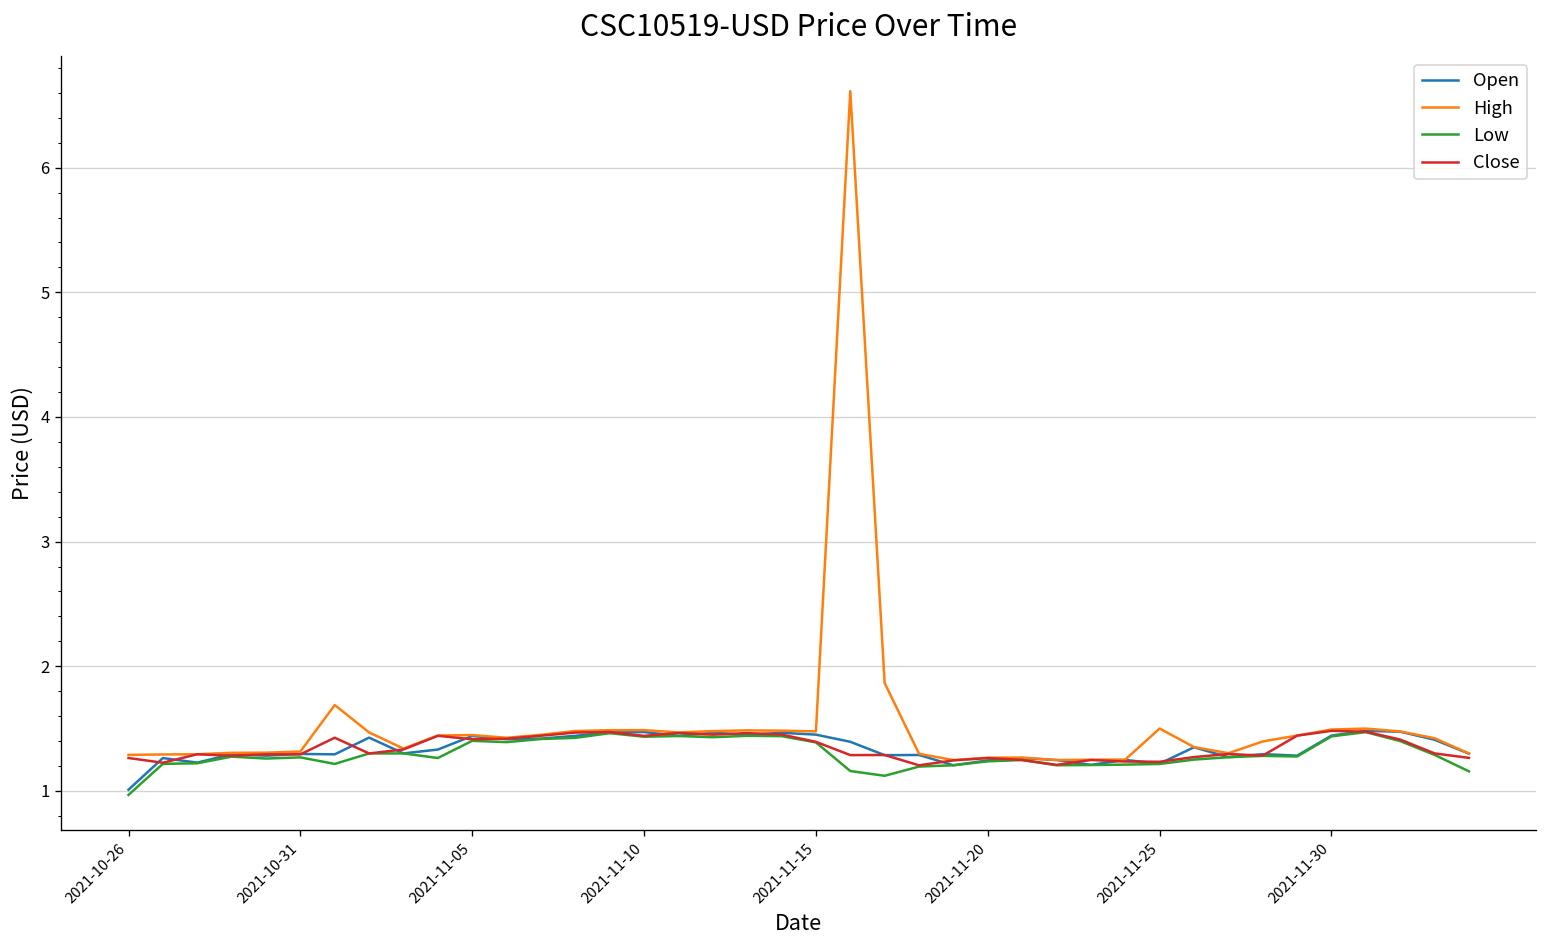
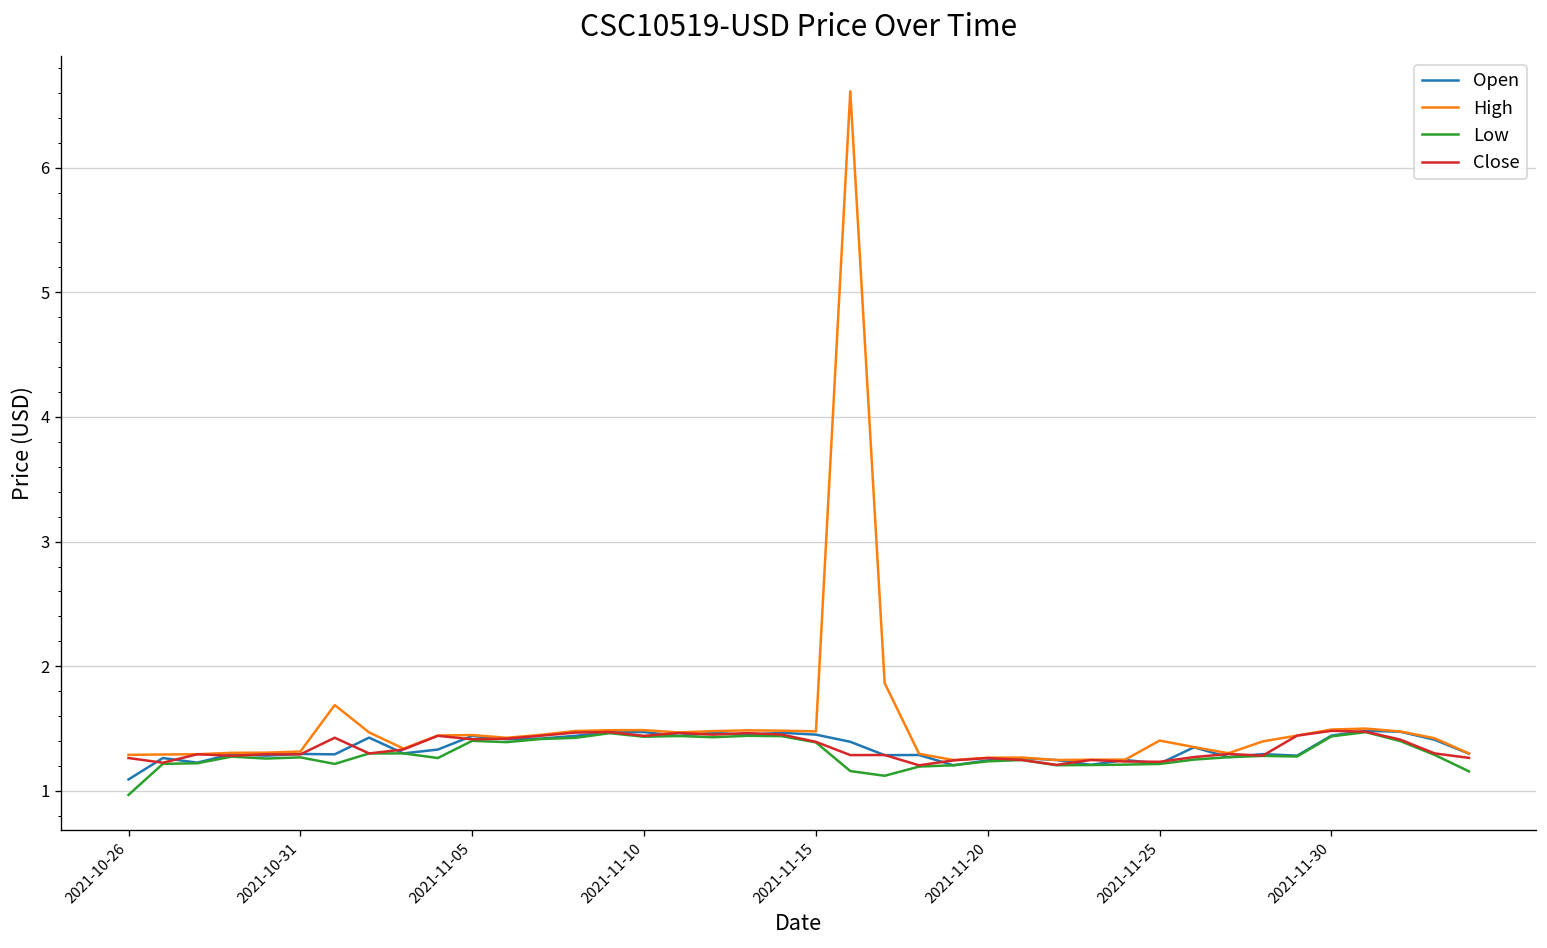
Open, 2021-10-26: 1.01 -> 1.09
High, 2021-11-25: 1.50 -> 1.40
